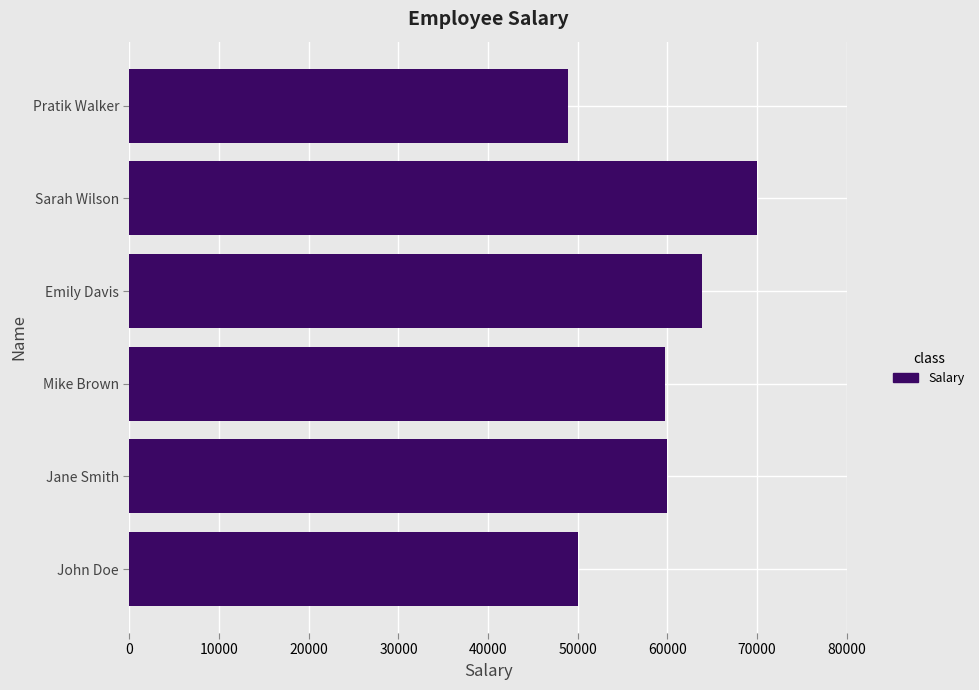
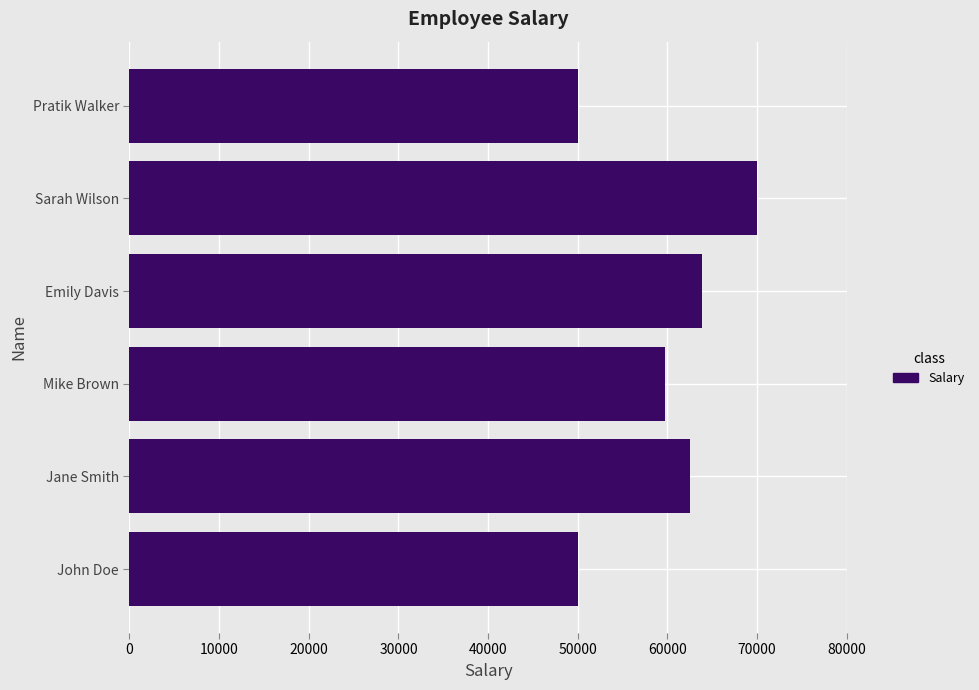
Pratik Walker: 49000 -> 50000
Jane Smith: 60000 -> 62000
